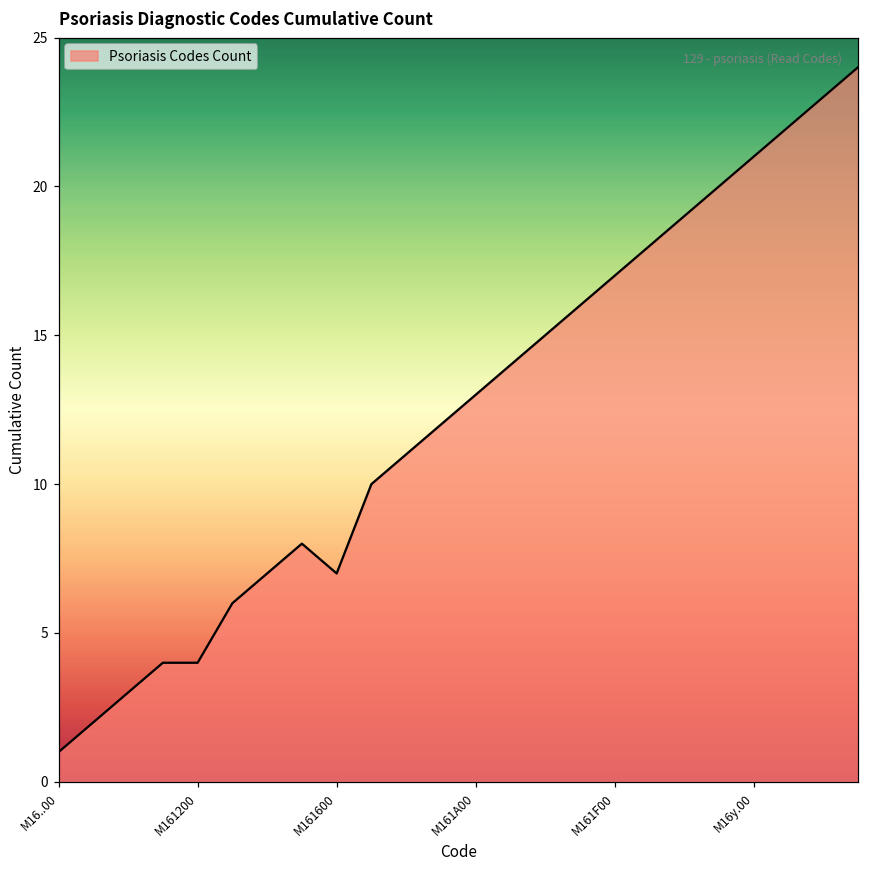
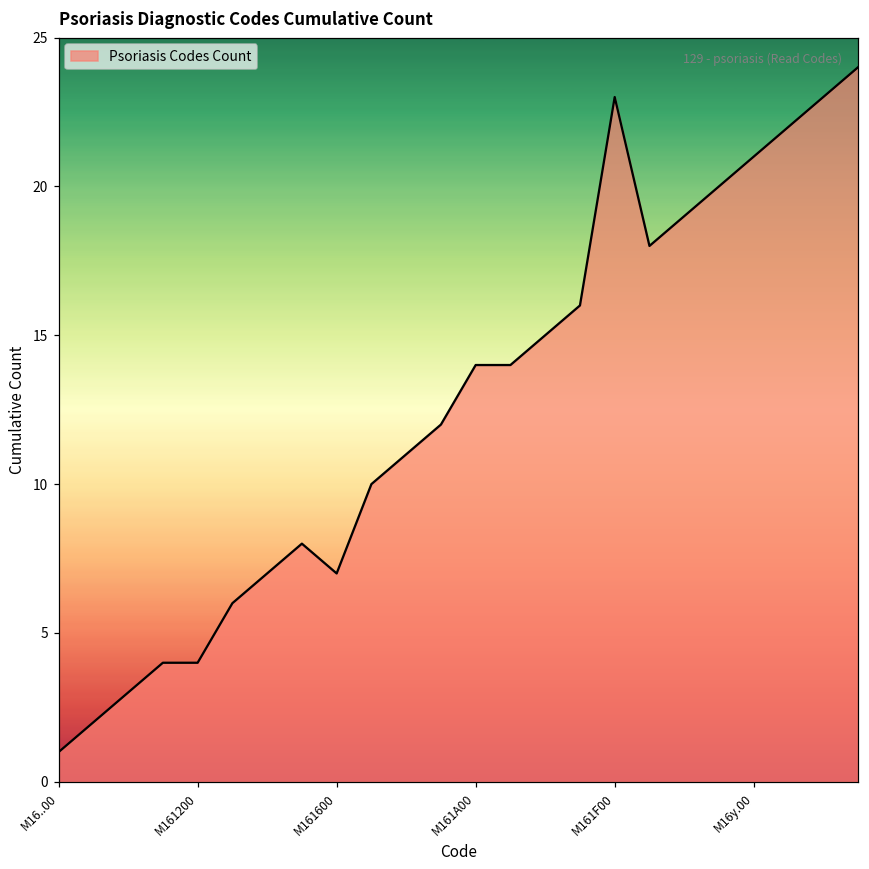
M161A00: 13 -> 14
M161F00: 17 -> 23
